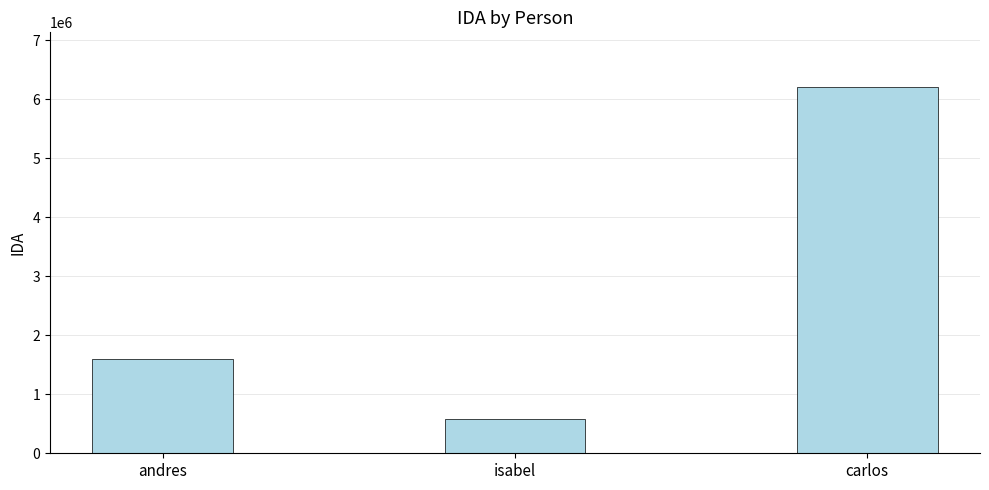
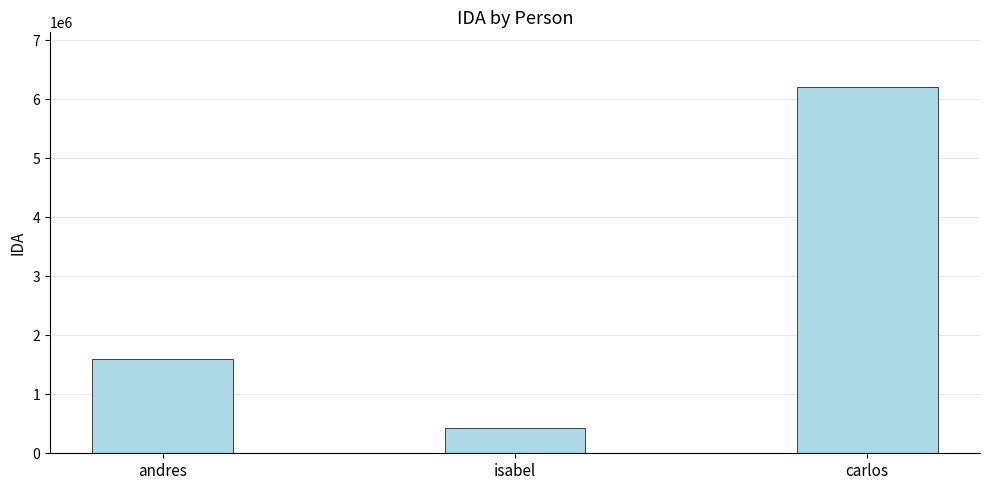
isabel: 600000 -> 400000
